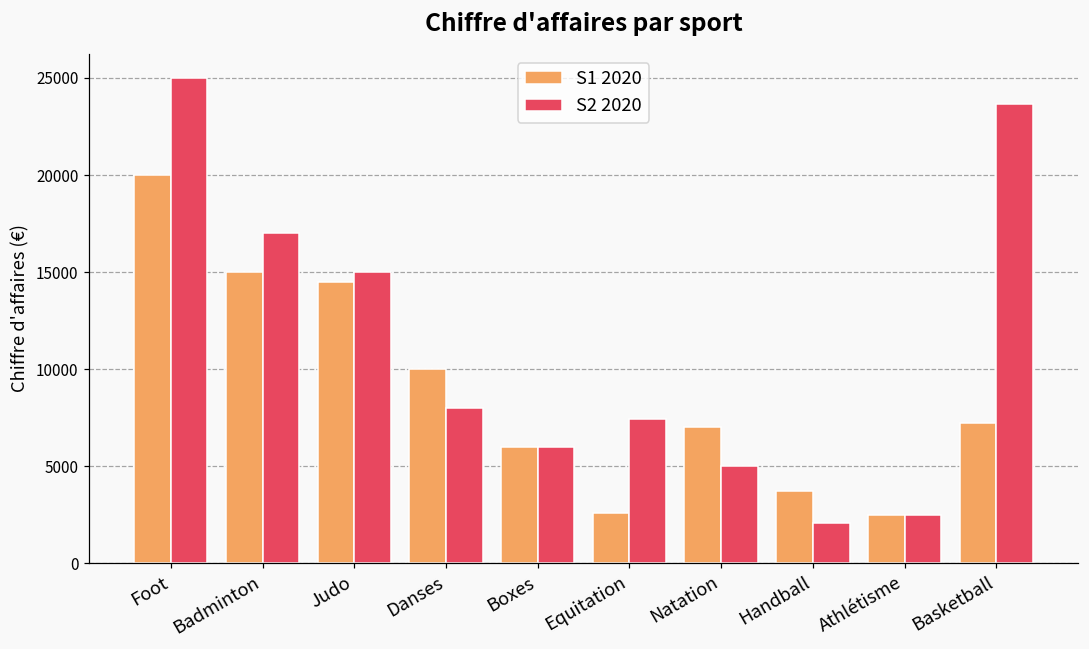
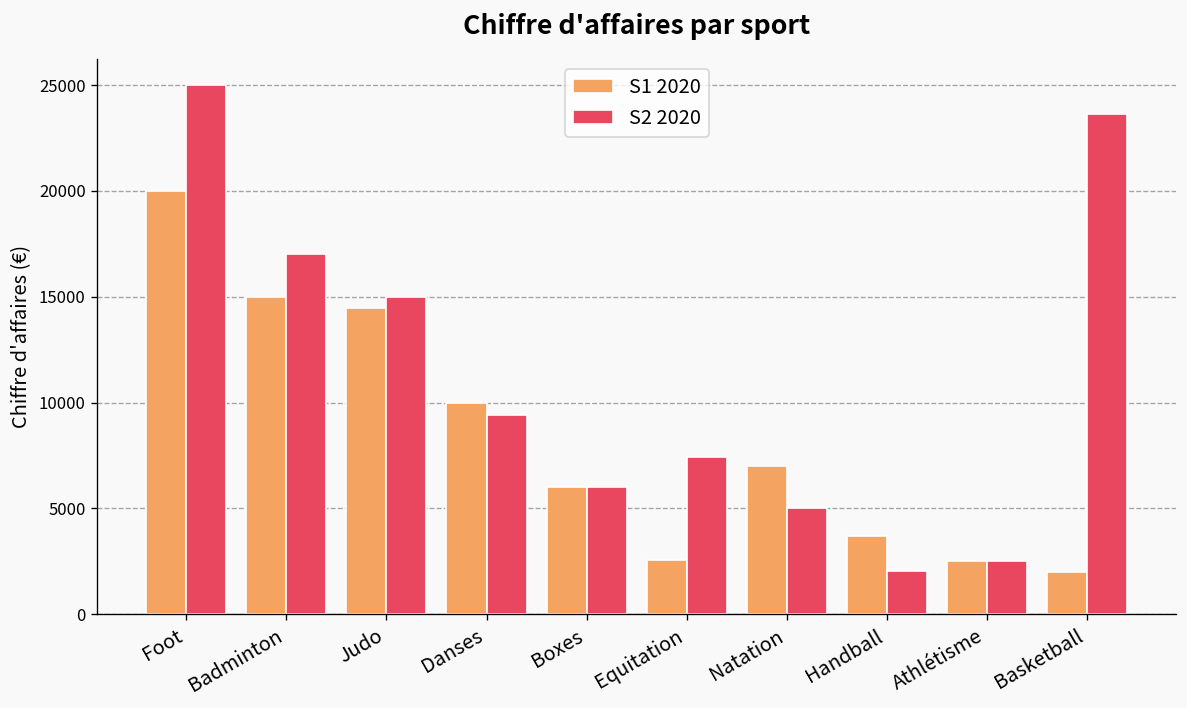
S2 2020, Danses: 8000 -> 9400
S1 2020, Basketball: 7200 -> 2000
